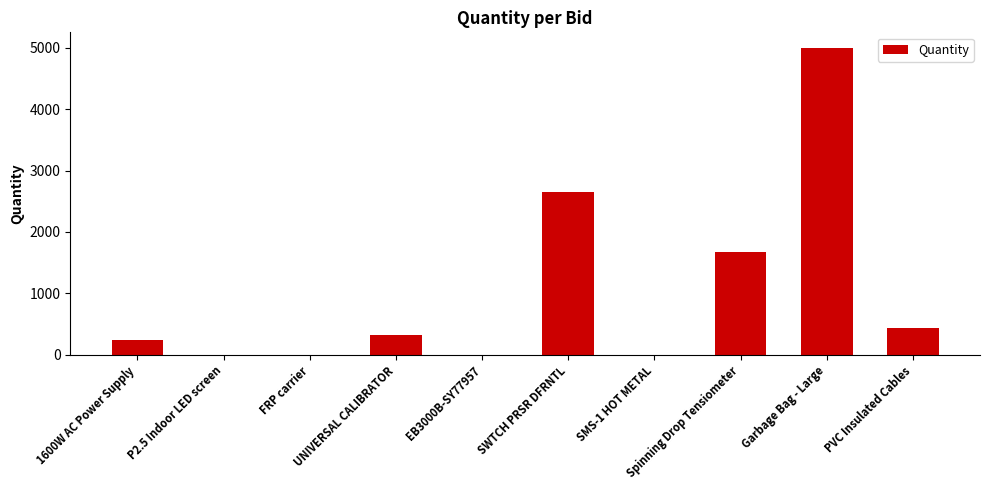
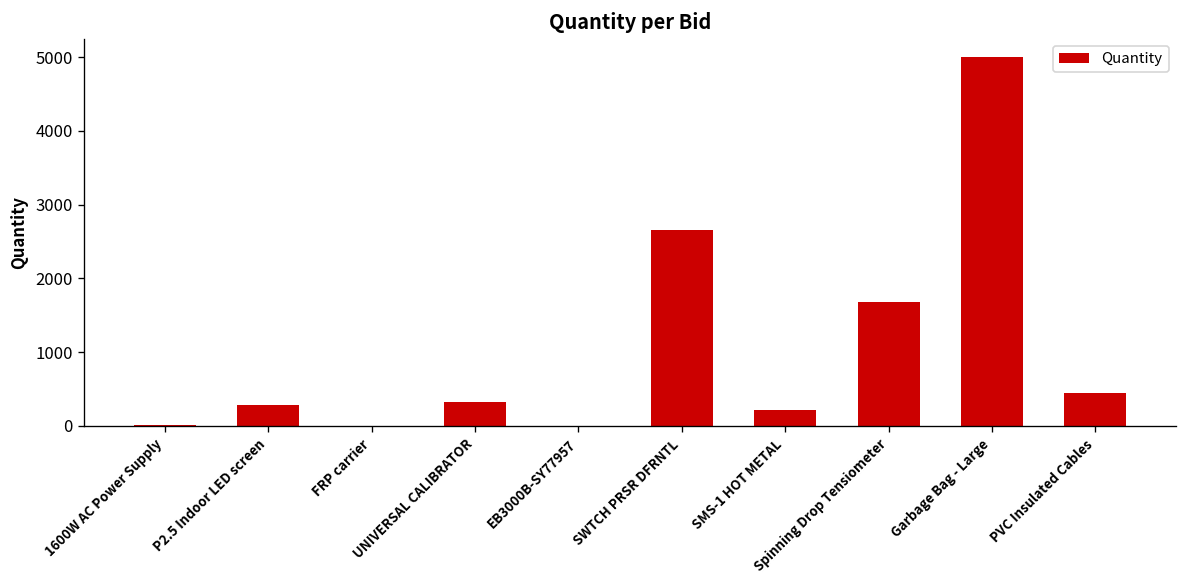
1600W AC Power Supply: 200 -> 0
P2.5 Indoor LED screen: 0 -> 300
SMS-1 HOT METAL: 0 -> 200
